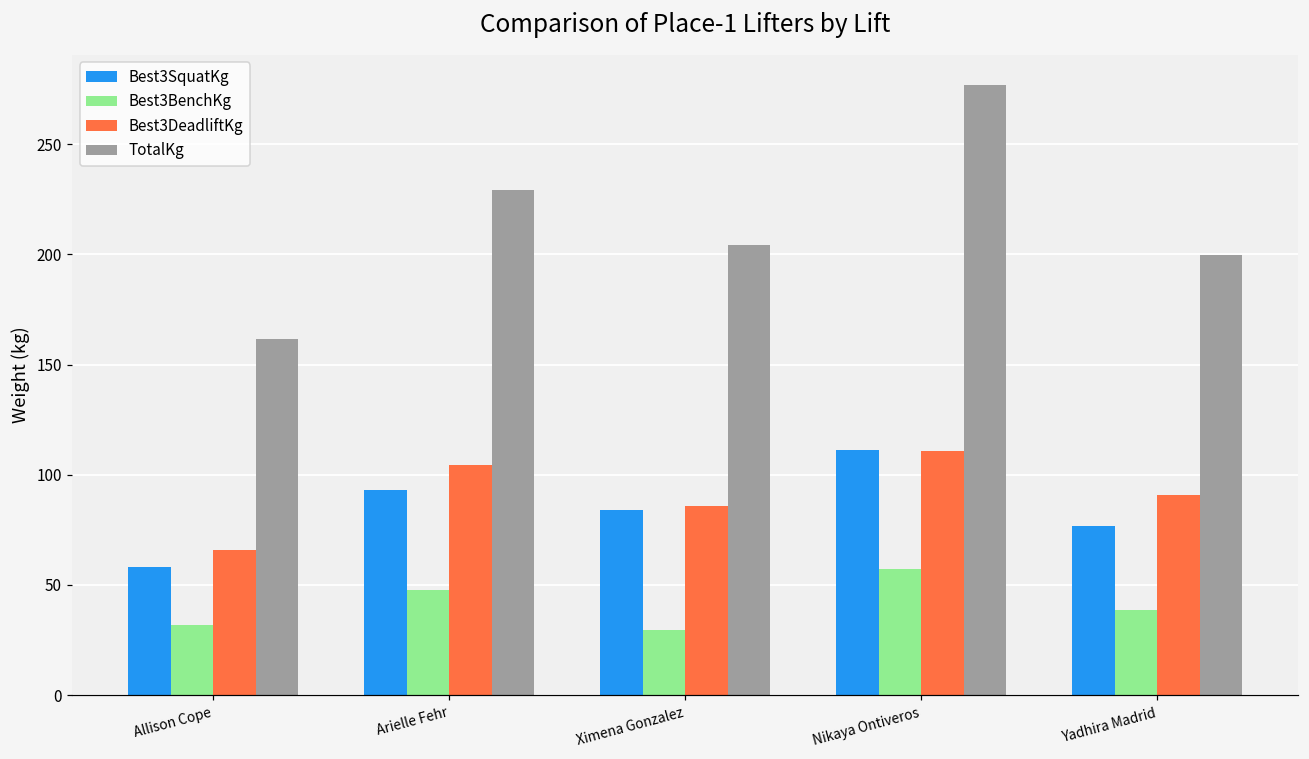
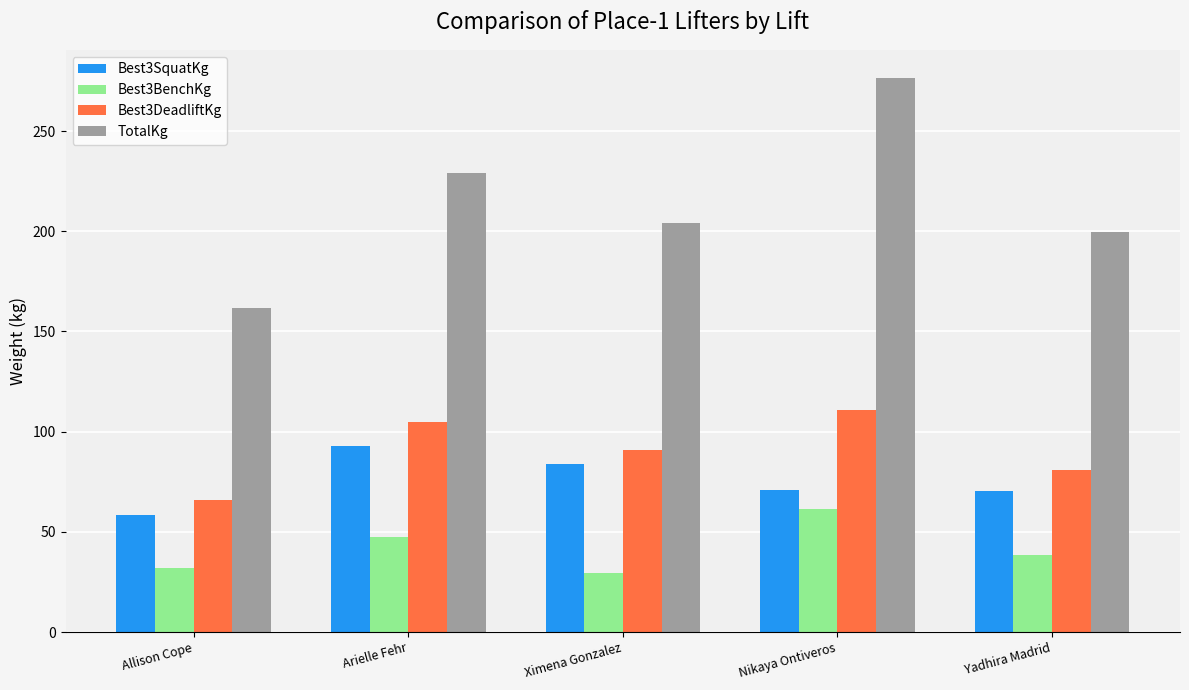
Best3DeadliftKg, Ximena Gonzalez: 86 -> 91
Best3SquatKg, Nikaya Ontiveros: 111 -> 71
Best3BenchKg, Nikaya Ontiveros: 57 -> 61
Best3SquatKg, Yadhira Madrid: 77 -> 70
Best3DeadliftKg, Yadhira Madrid: 91 -> 81
